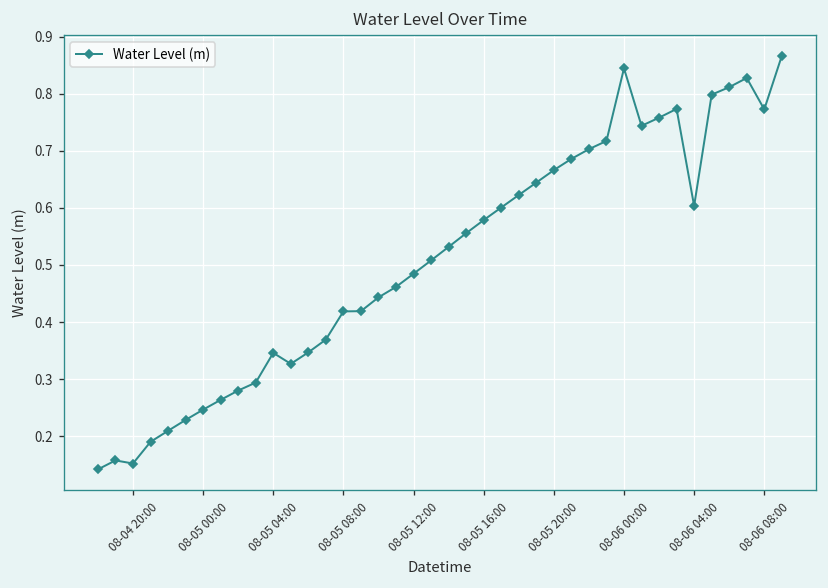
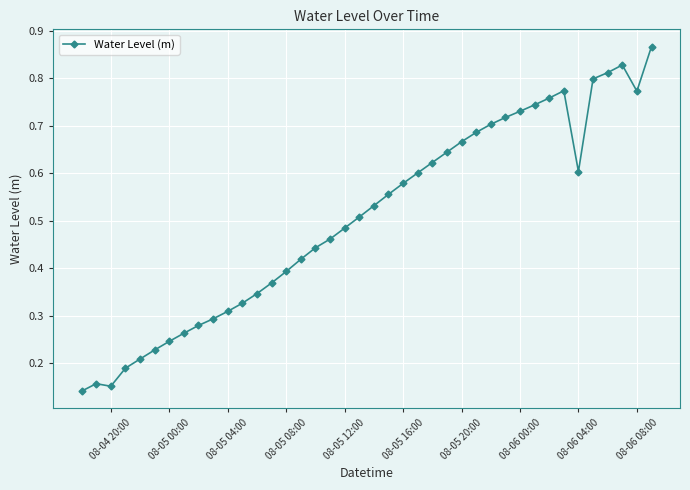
08-05 04:00: 0.35 -> 0.31
08-05 08:00: 0.42 -> 0.39
08-06 00:00: 0.84 -> 0.73
